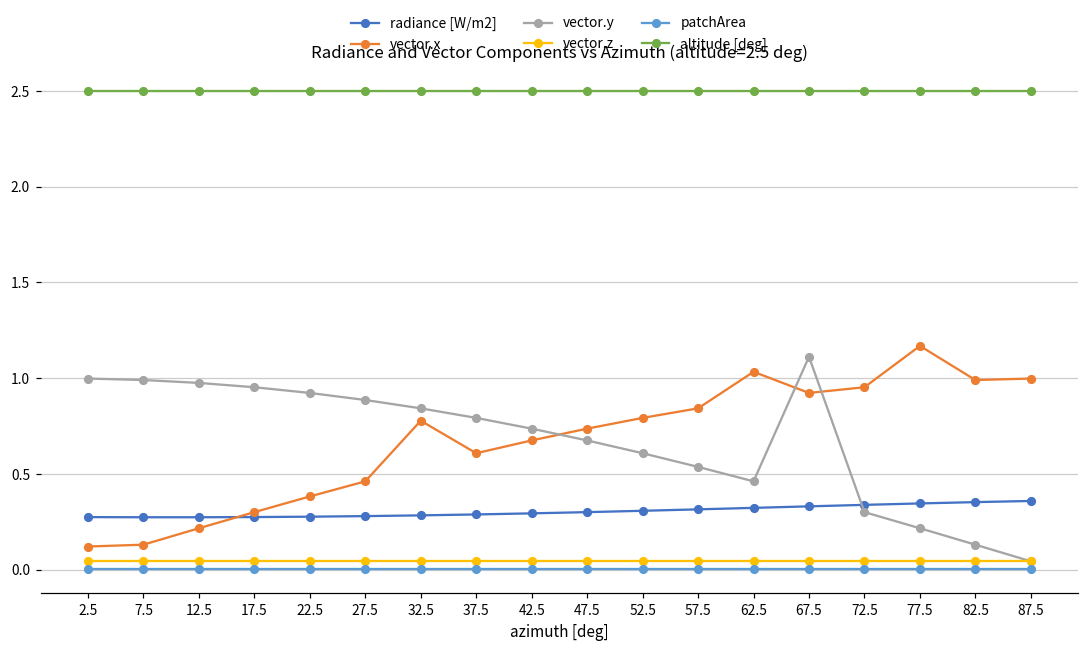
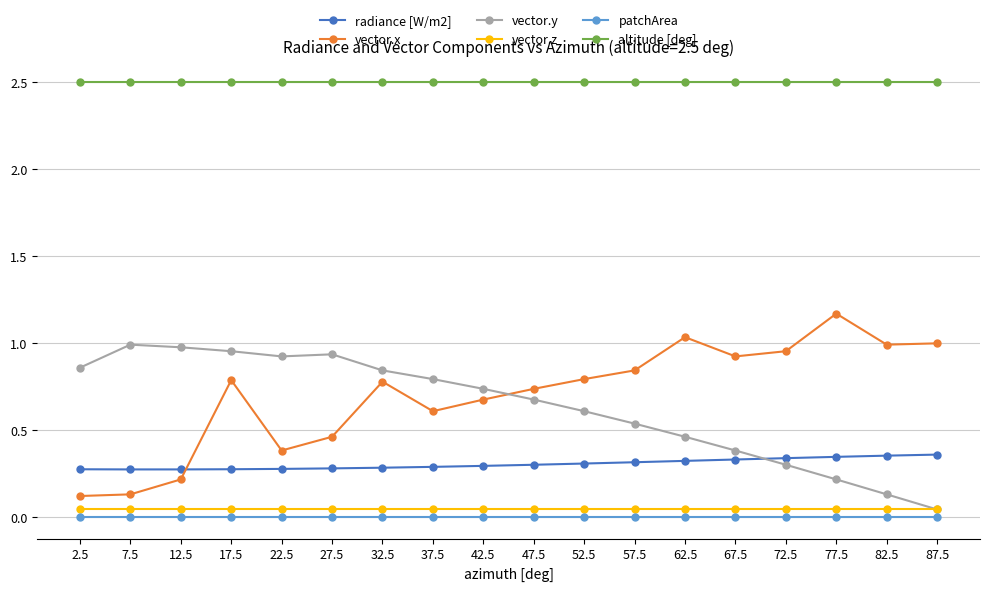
vector.y, 2.5: 1.00 -> 0.86
vector.x, 17.5: 0.30 -> 0.79
vector.y, 27.5: 0.89 -> 0.93
vector.y, 67.5: 1.11 -> 0.38
